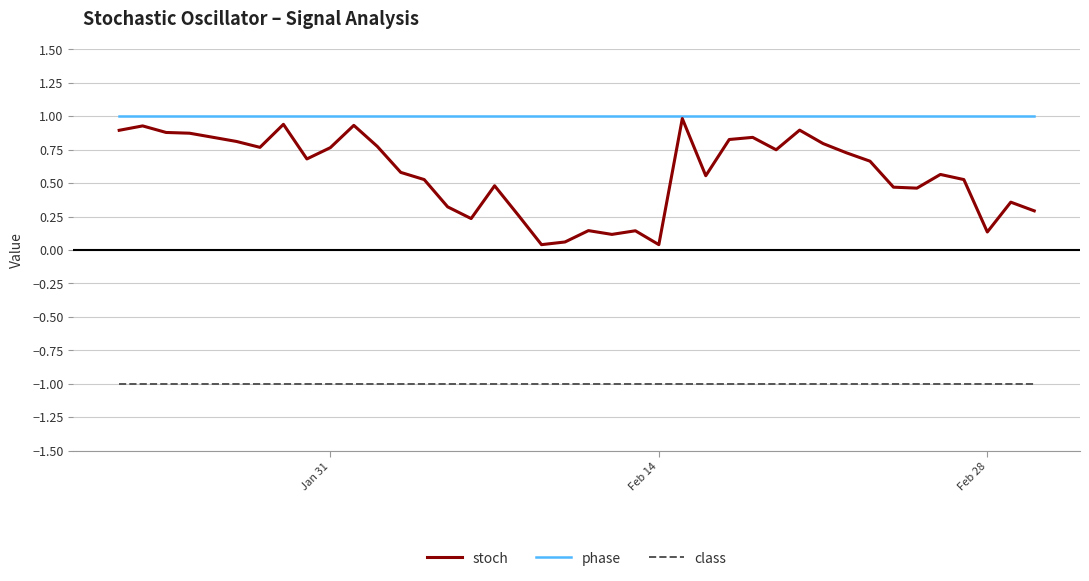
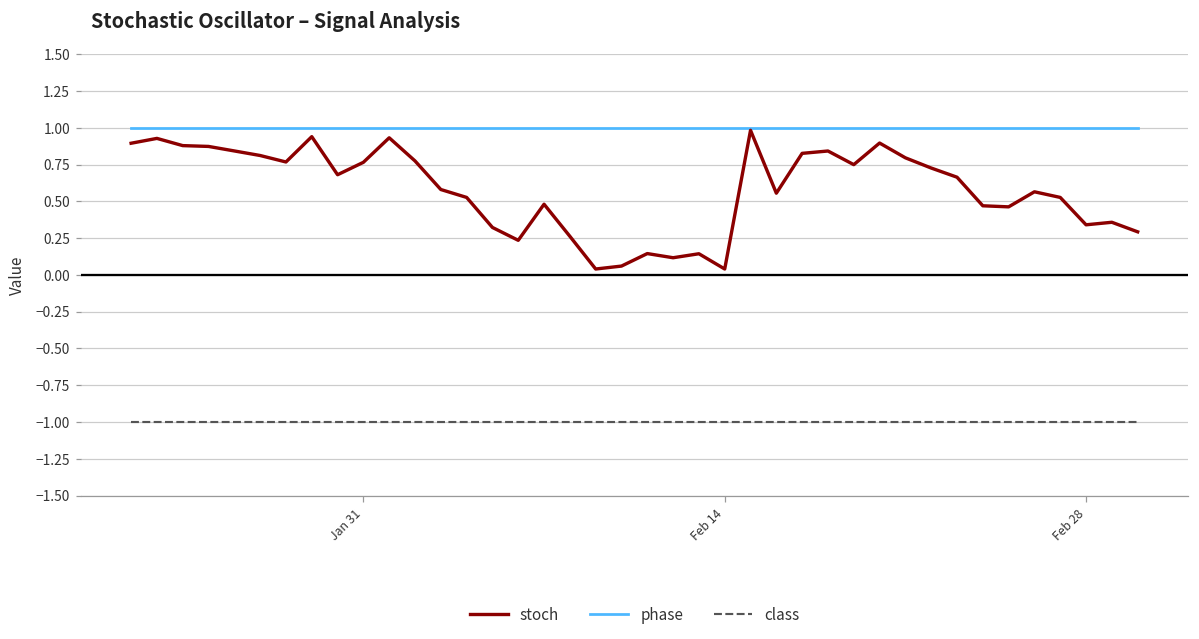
stoch, Feb 28: 0.13 -> 0.34
